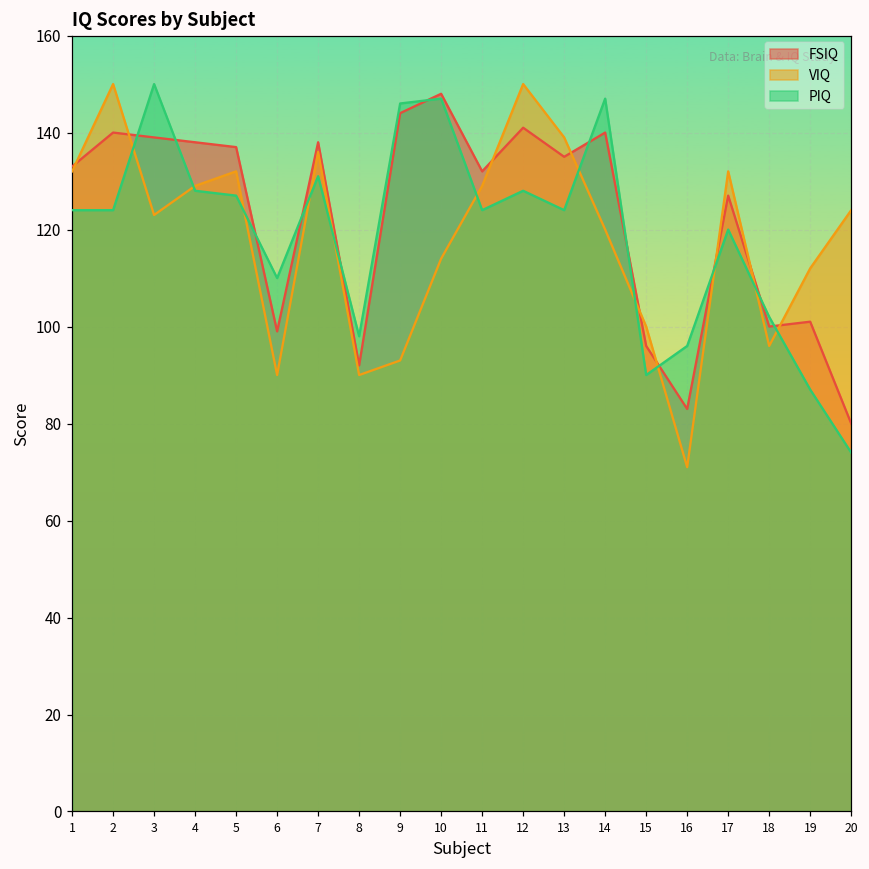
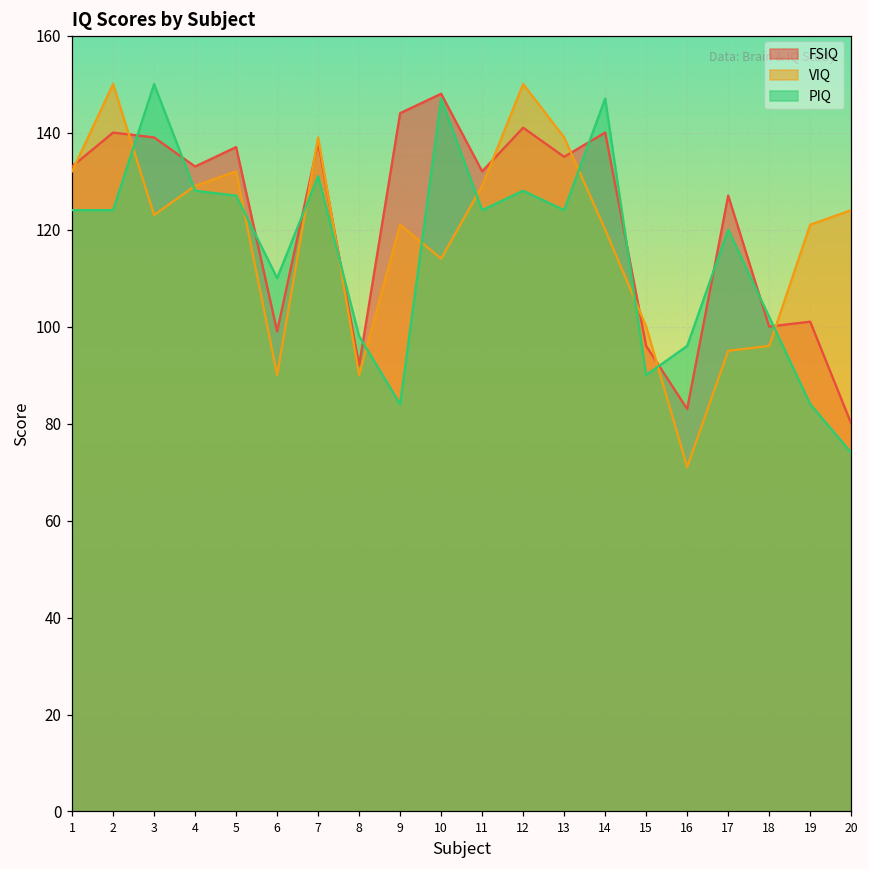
FSIQ, 4: 138 -> 133
VIQ, 7: 136 -> 139
VIQ, 9: 93 -> 121
PIQ, 9: 146 -> 84
VIQ, 17: 132 -> 95
VIQ, 19: 112 -> 121
PIQ, 19: 87 -> 84
